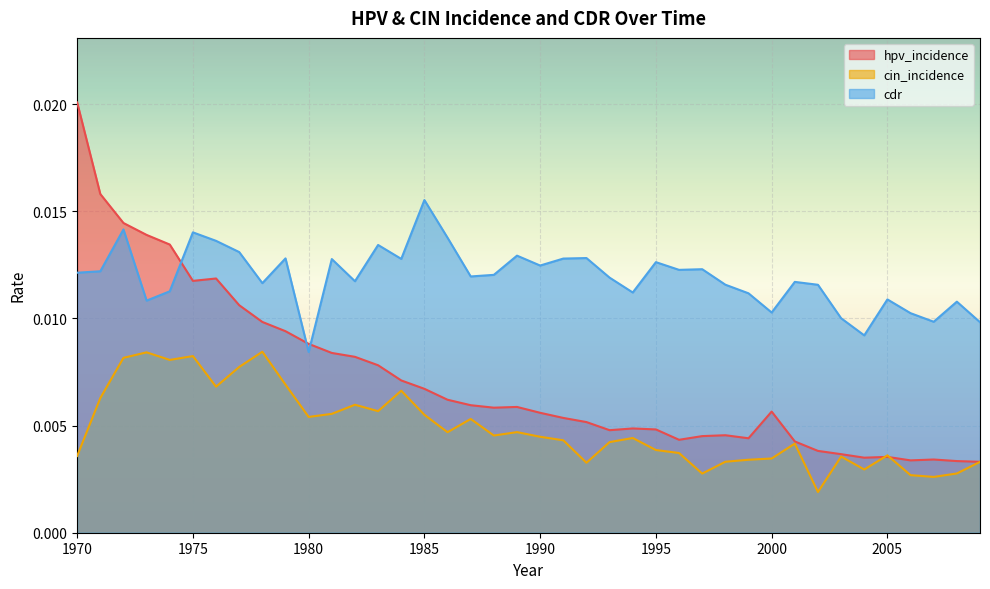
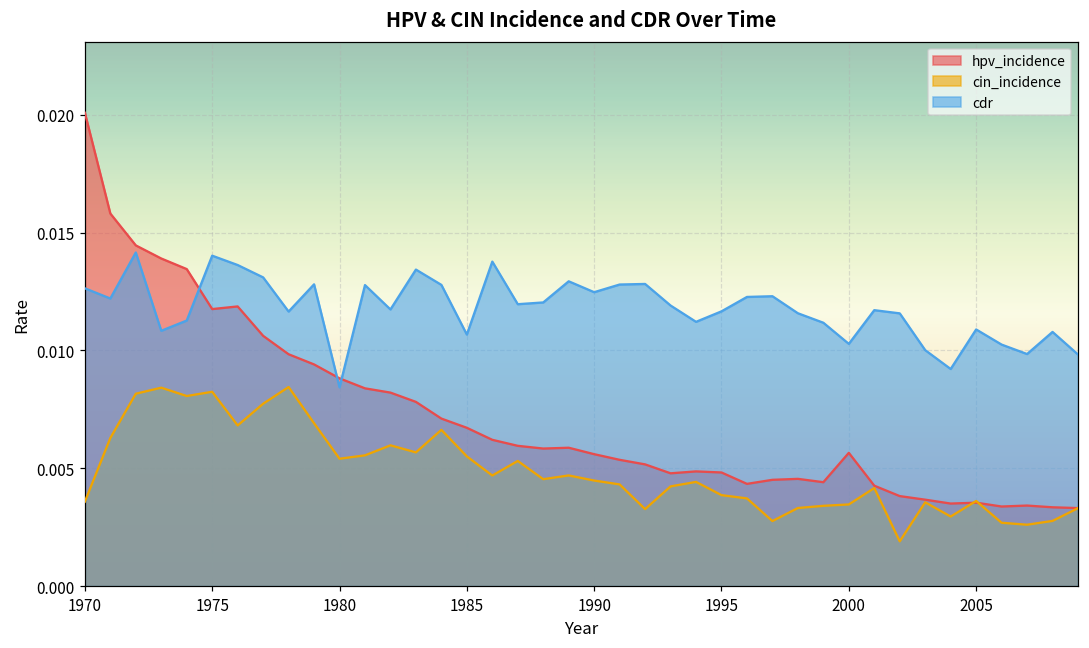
cdr, 1970: 0.0121 -> 0.0126
cdr, 1985: 0.0155 -> 0.0107
cdr, 1995: 0.0126 -> 0.0117
